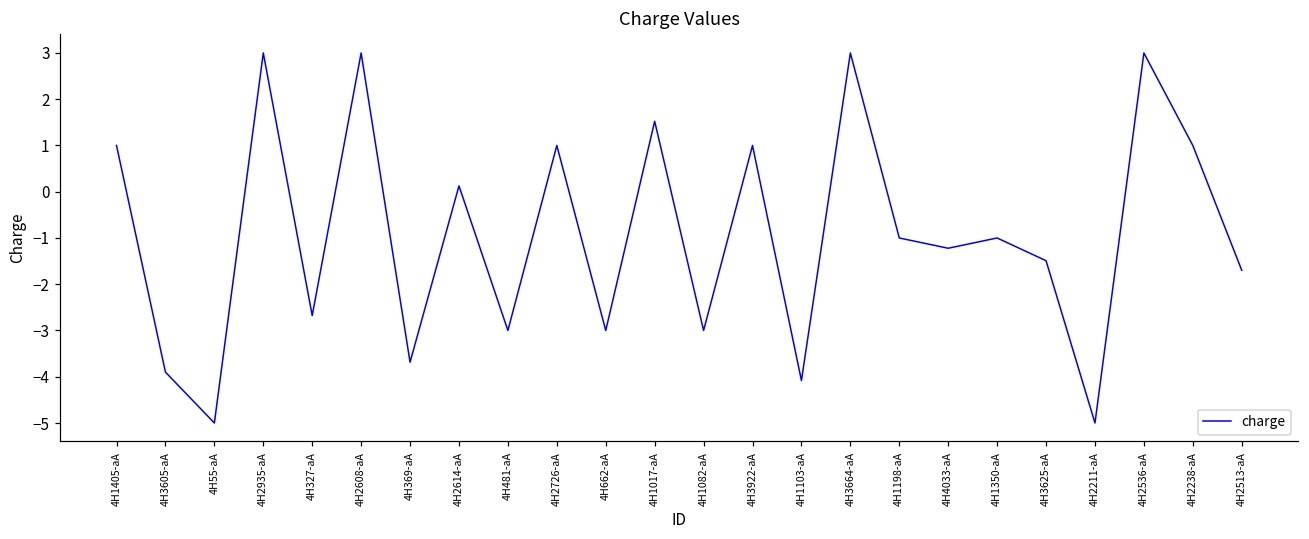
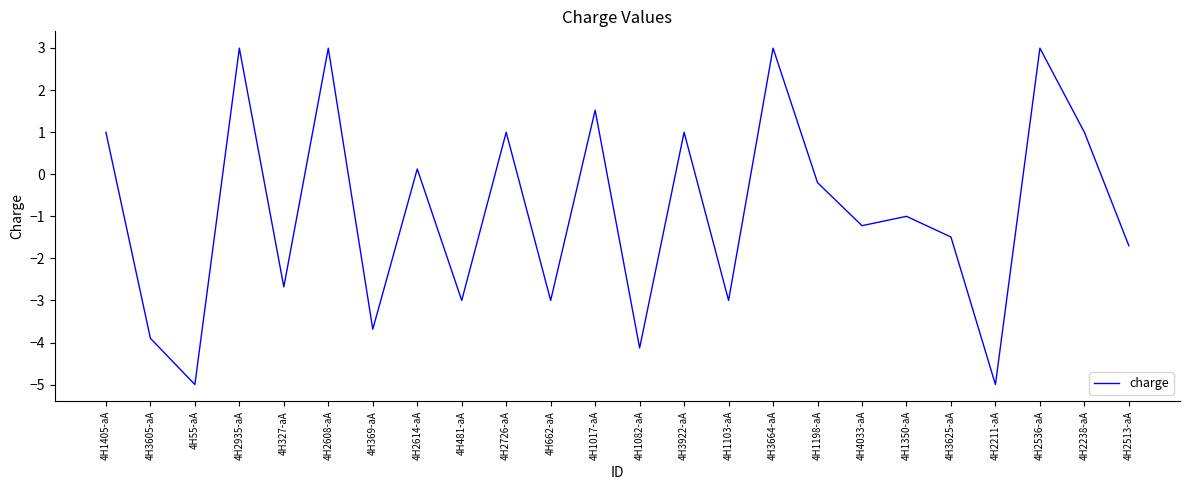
4H1082-aA: -3.0 -> -4.1
4H1103-aA: -4.1 -> -3.0
4H1198-aA: -1.0 -> -0.2
